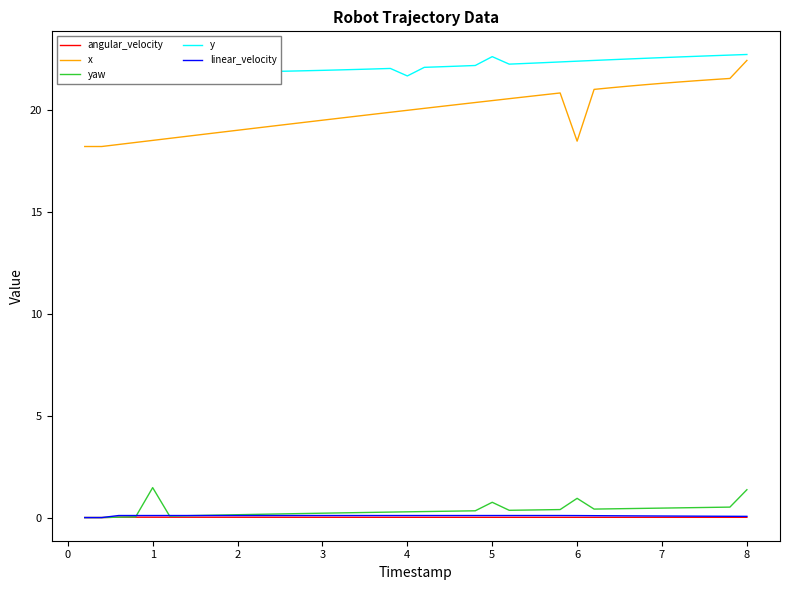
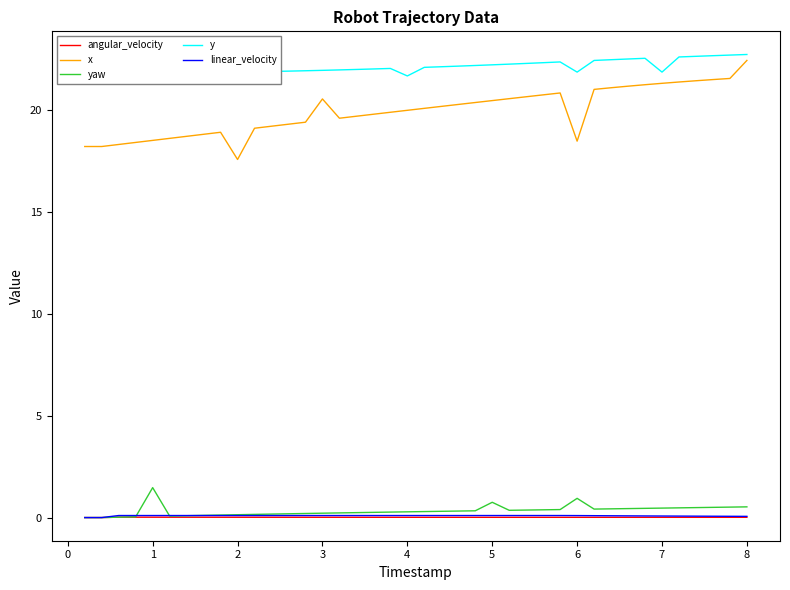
x, 2: 19.0 -> 17.6
x, 3: 19.5 -> 20.5
y, 5: 22.6 -> 22.2
y, 6: 22.4 -> 21.8
y, 7: 22.6 -> 21.8
yaw, 8: 1.4 -> 0.5
